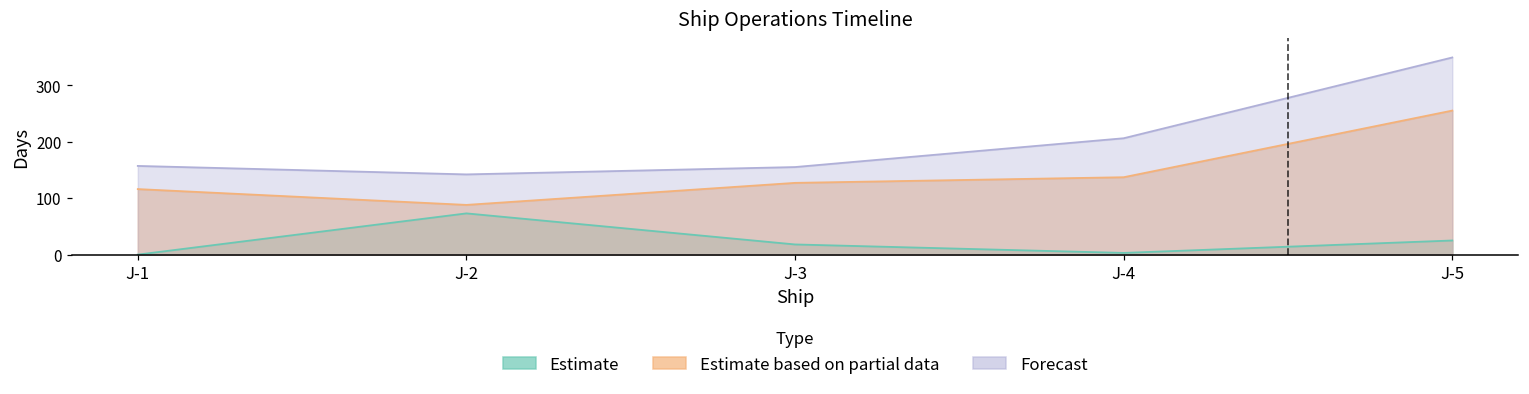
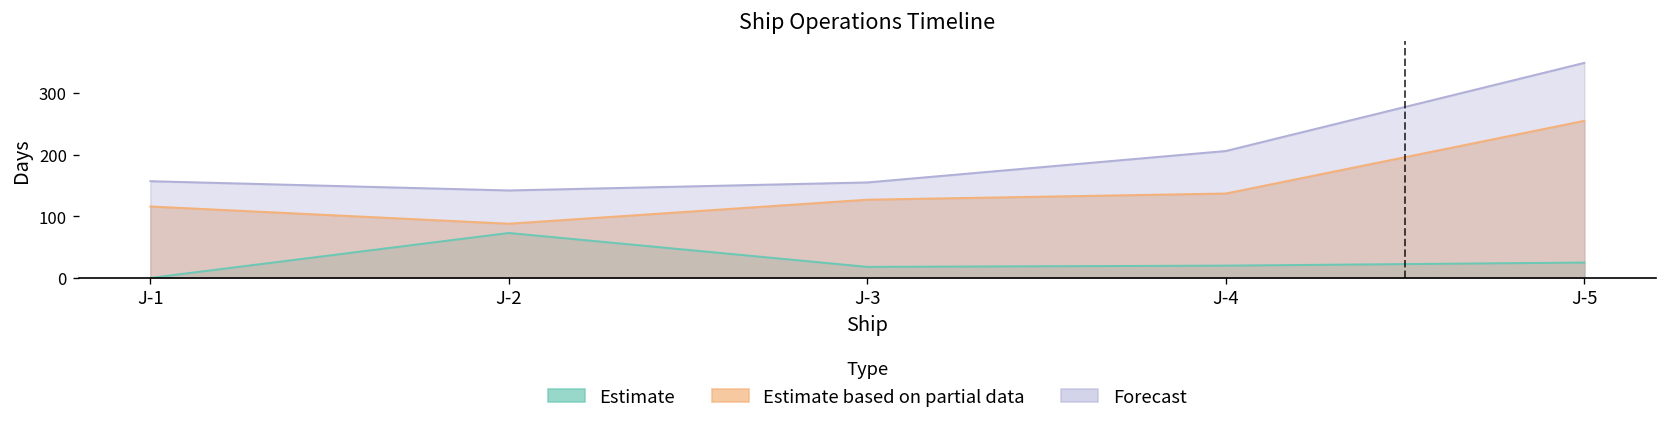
Estimate, J-4: 0 -> 20
